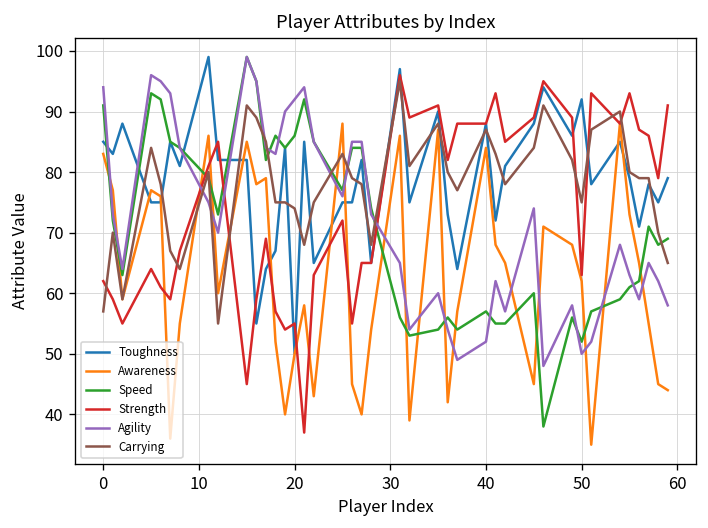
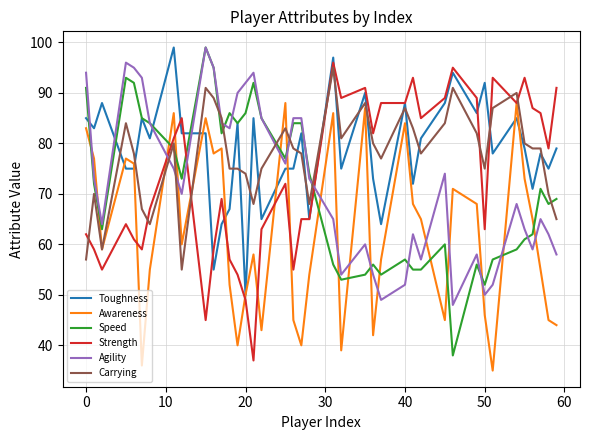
Strength, 20: 55 -> 49
Awareness, 50: 62 -> 46
